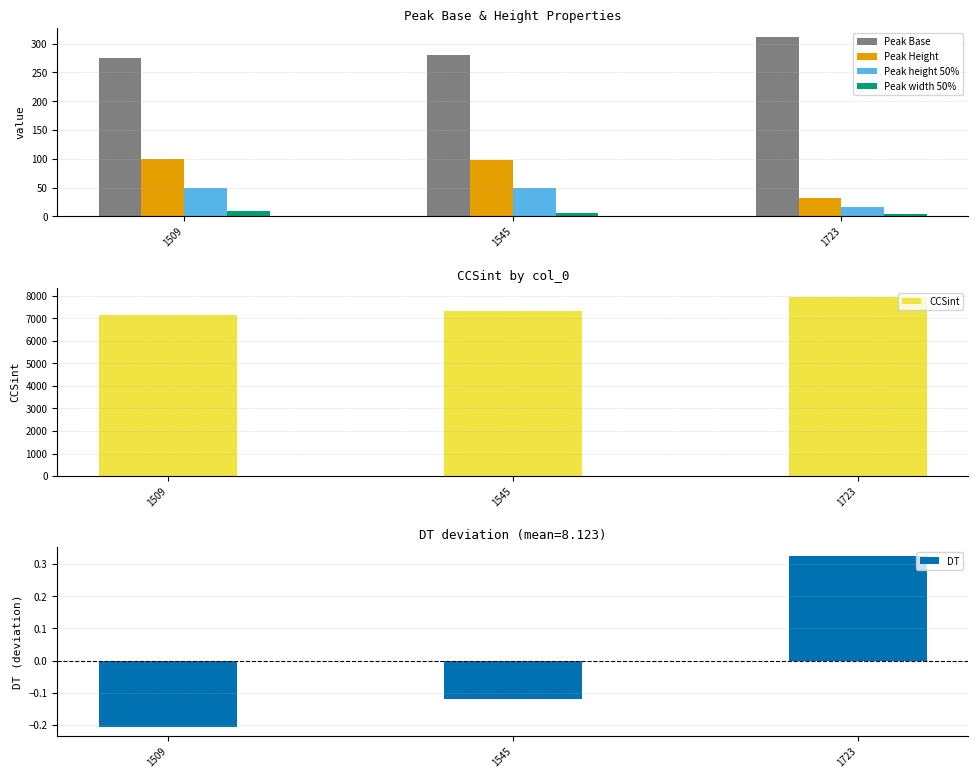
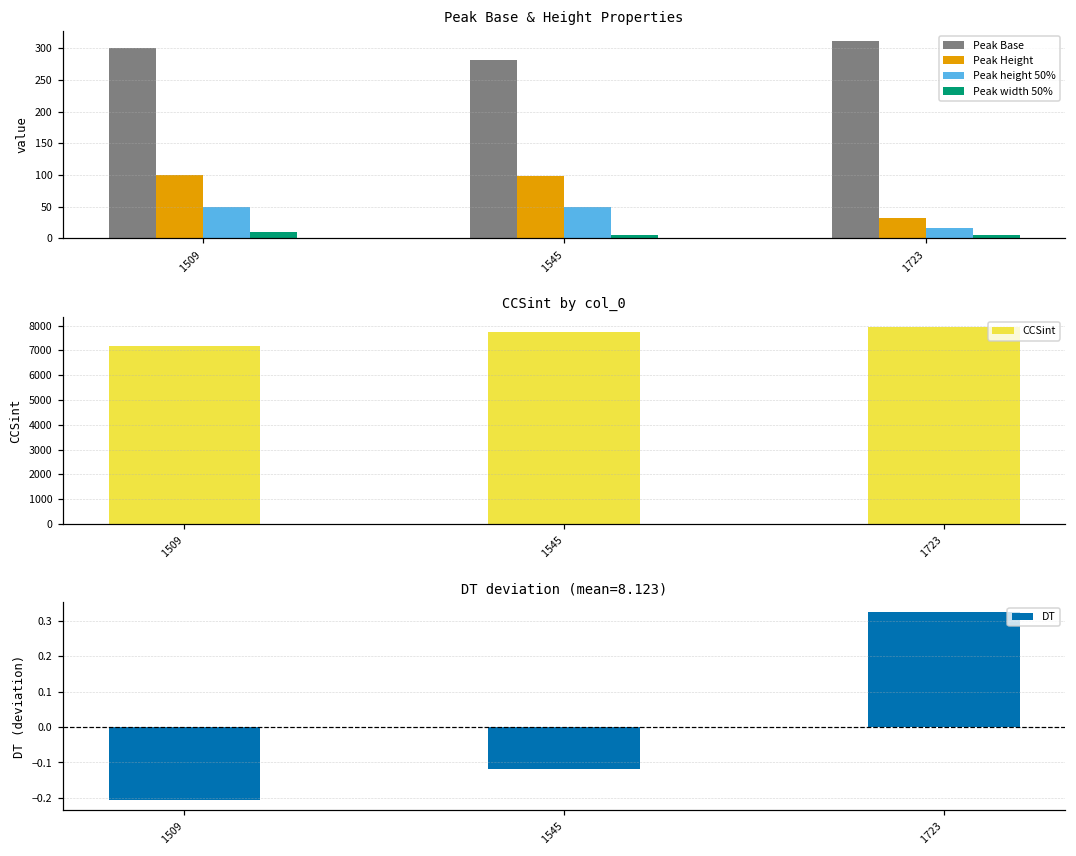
Peak Base & Height Properties, Peak Base, 1509: 280 -> 300
CCSint by col_0, 1545: 7300 -> 7700
